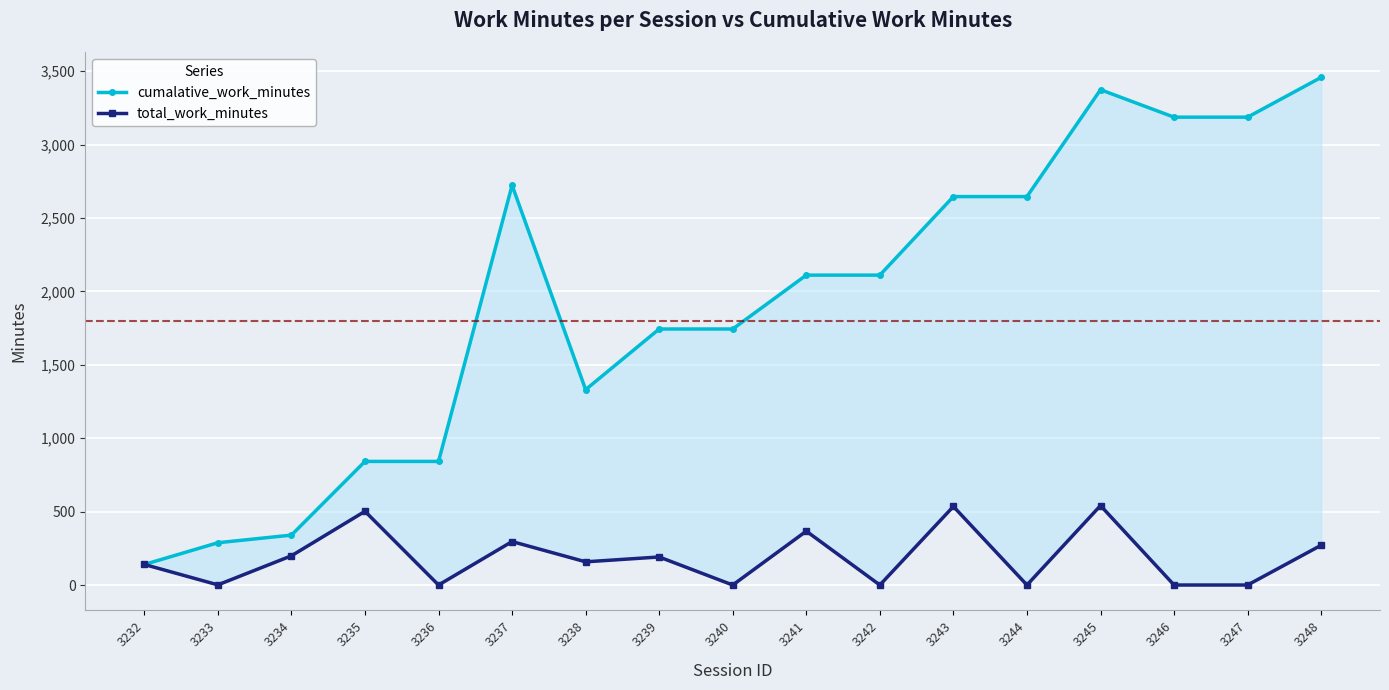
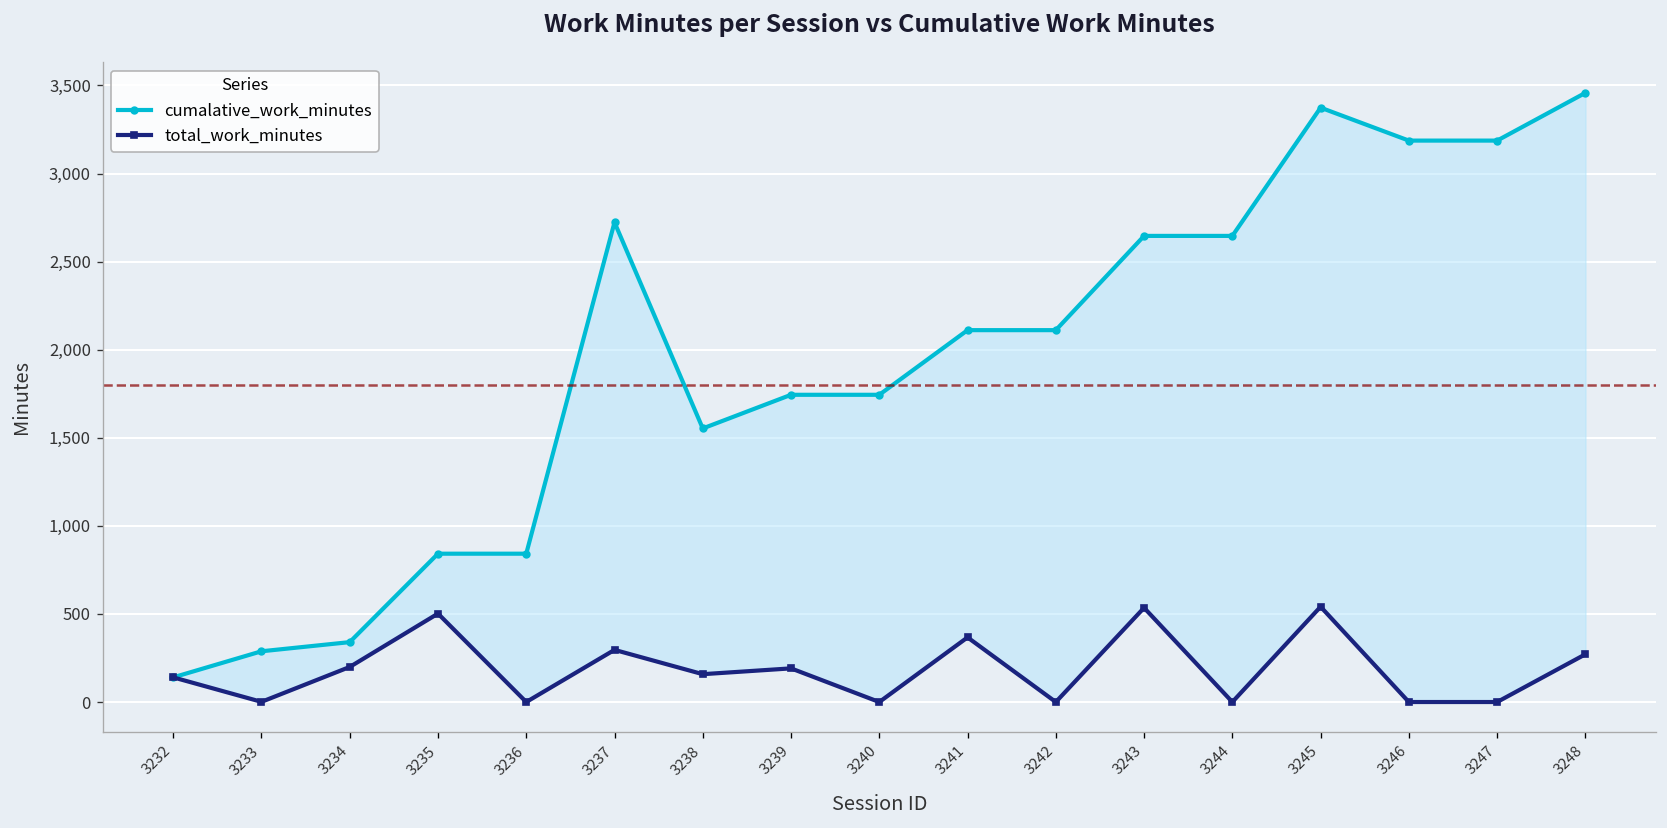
cumalative_work_minutes, 3238: 1,330 -> 1,550
